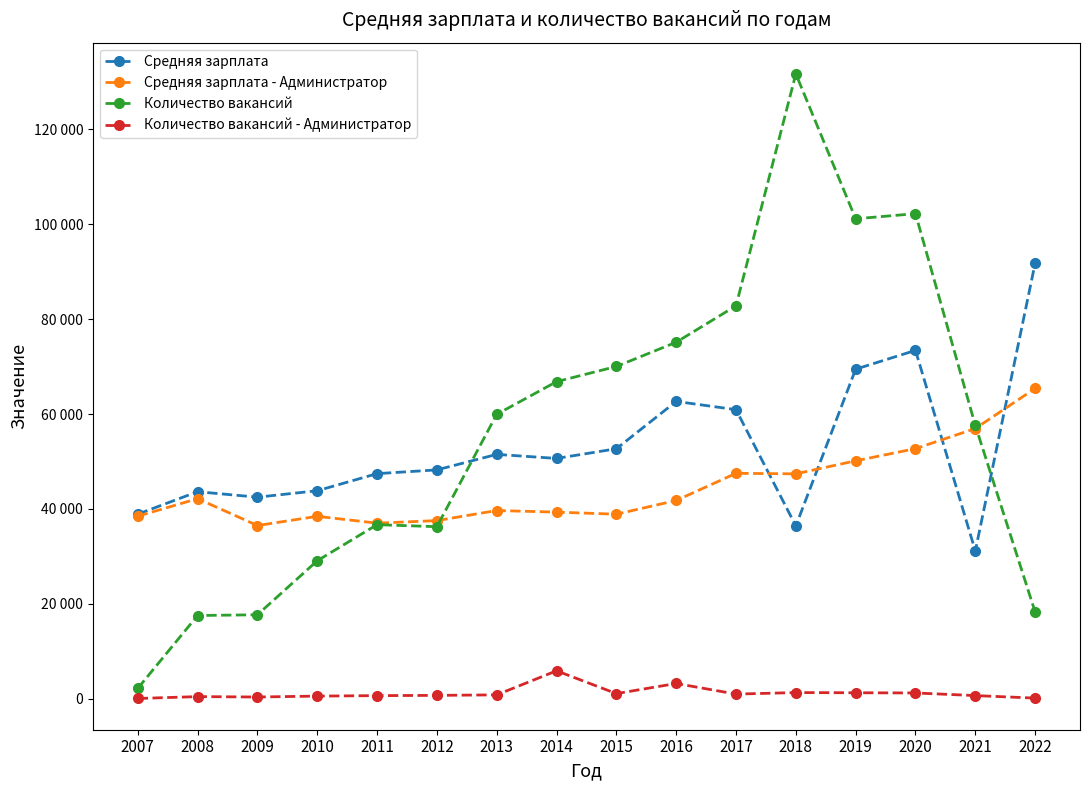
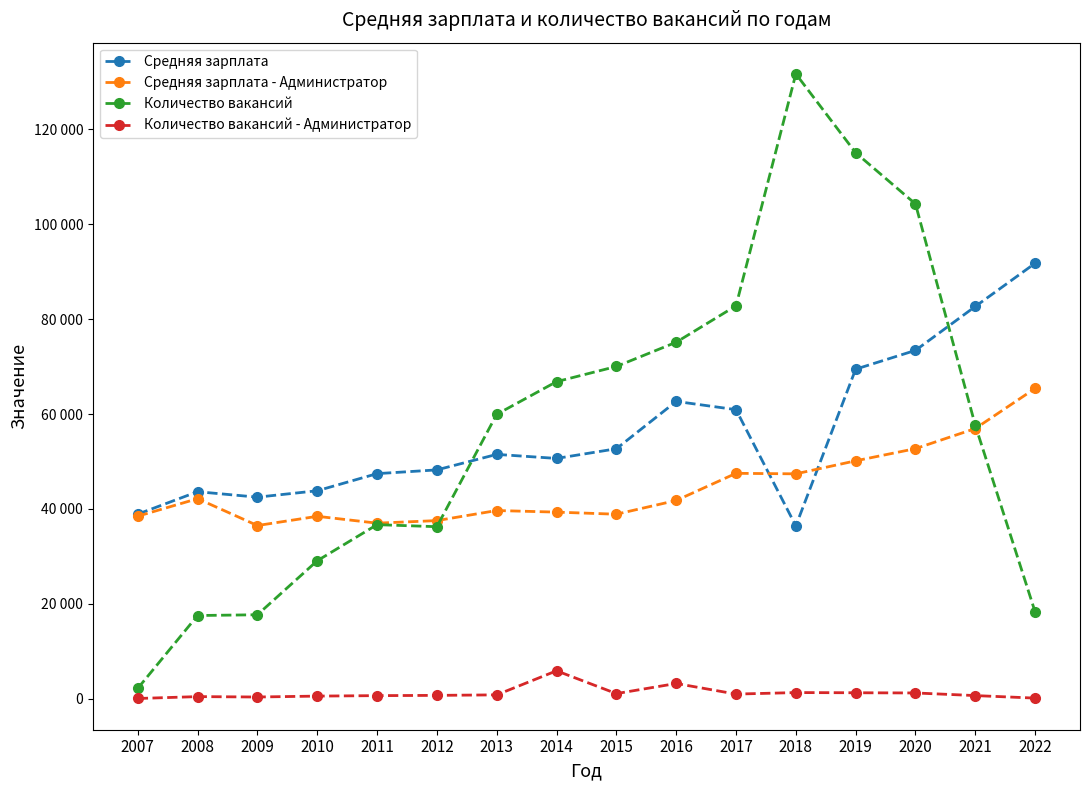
Количество вакансий, 2019: 101000 -> 115000
Количество вакансий, 2020: 102000 -> 104000
Средняя зарплата, 2021: 31000 -> 83000
